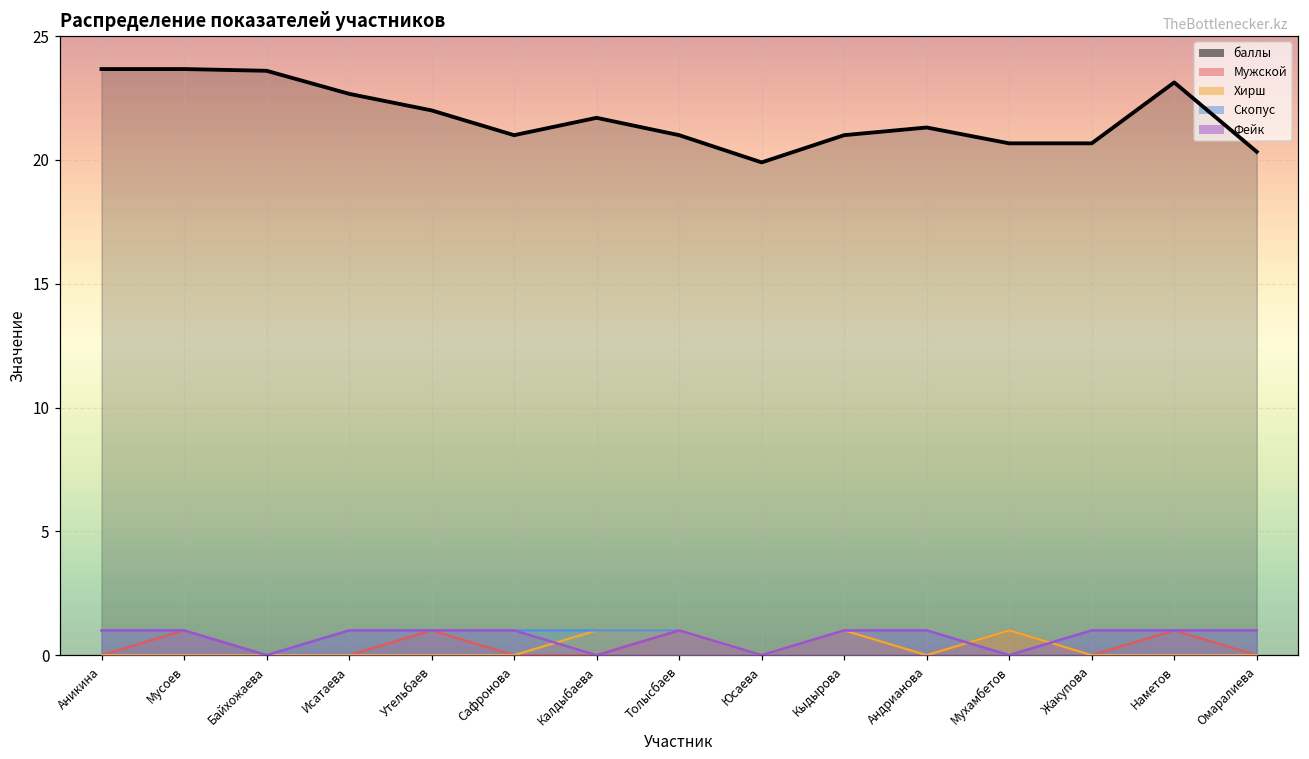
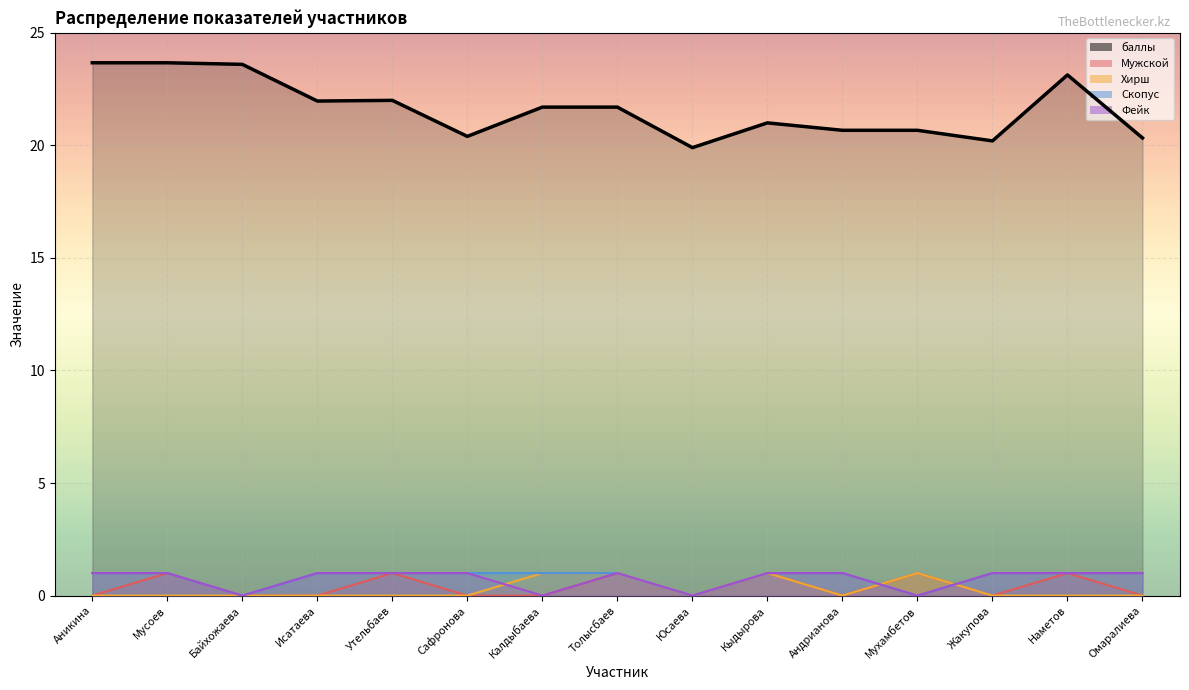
баллы, Исатаева: 22.7 -> 22.0
баллы, Сафронова: 21.0 -> 20.4
баллы, Толысбаев: 21.0 -> 21.7
баллы, Андрианова: 21.3 -> 20.7
баллы, Жакупова: 20.7 -> 20.2
